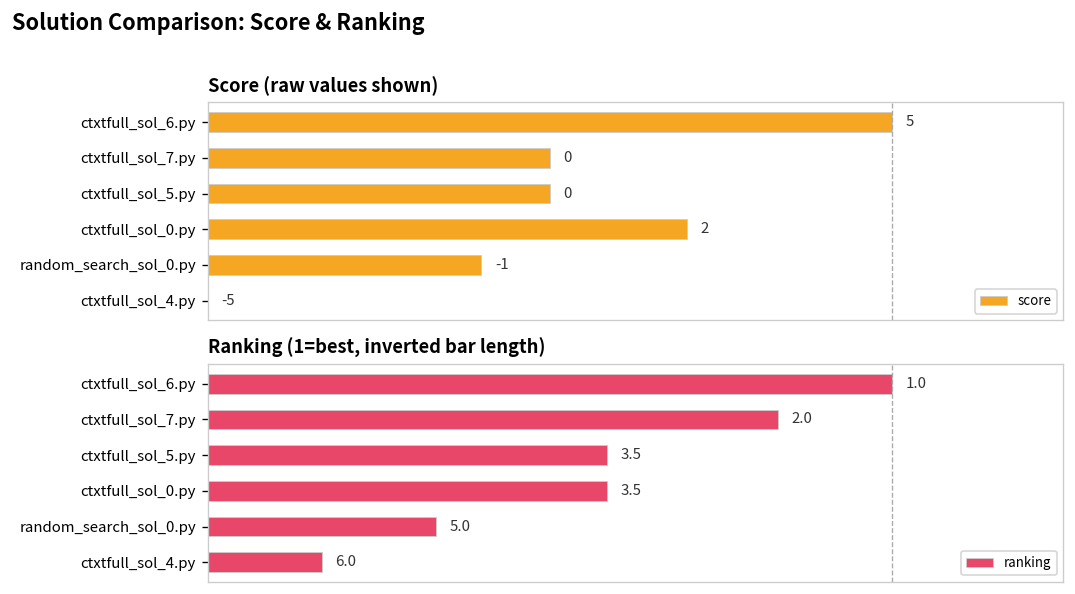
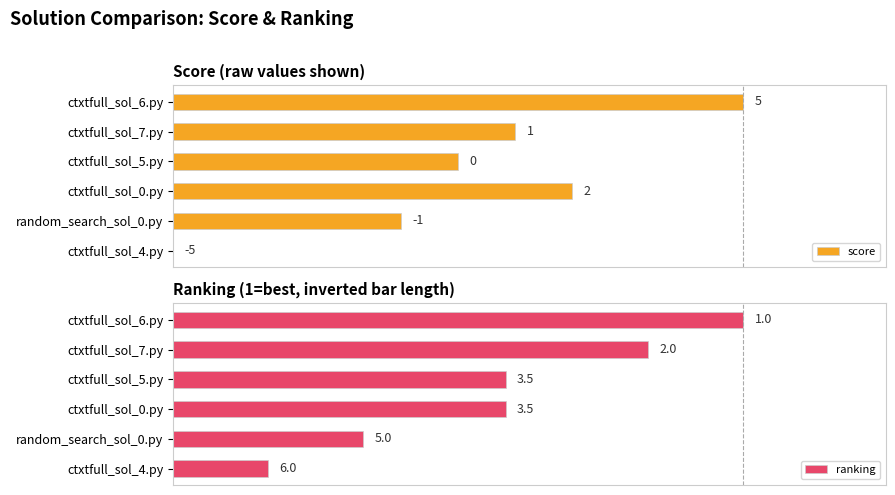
Score (raw values shown), ctxtfull_sol_7.py: 0 -> 1
